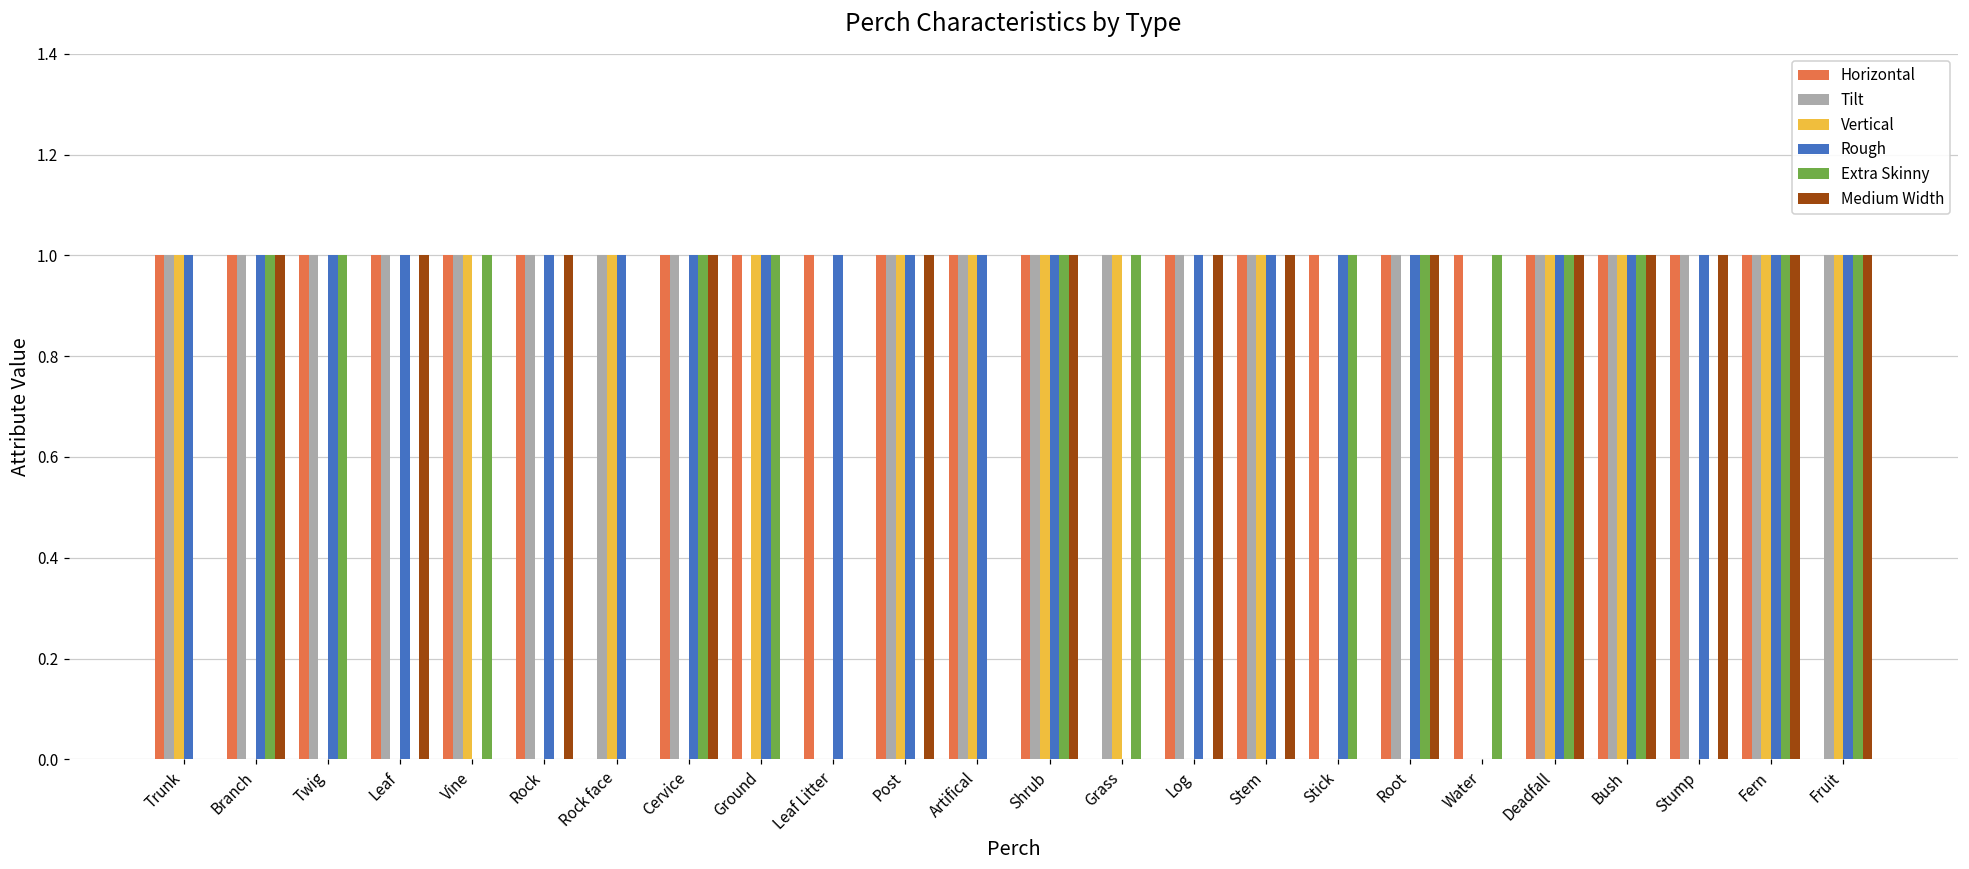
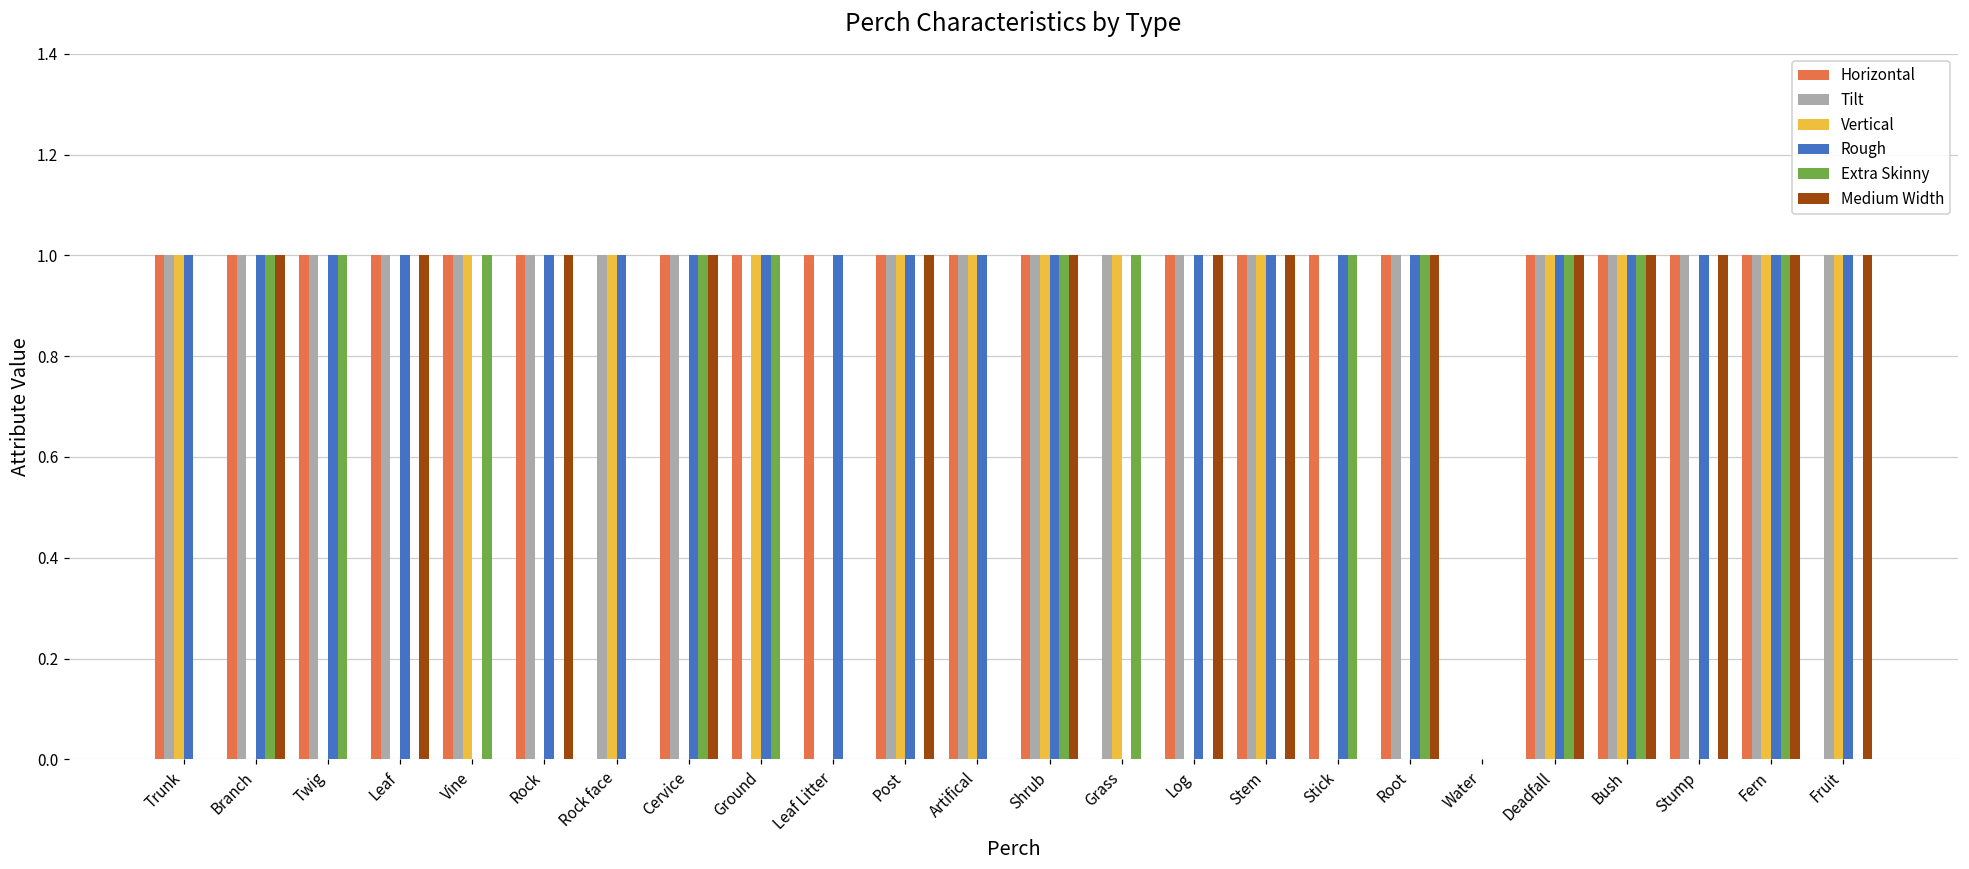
Horizontal, Water: 1 -> 0
Extra Skinny, Water: 1 -> 0
Extra Skinny, Fruit: 1 -> 0
